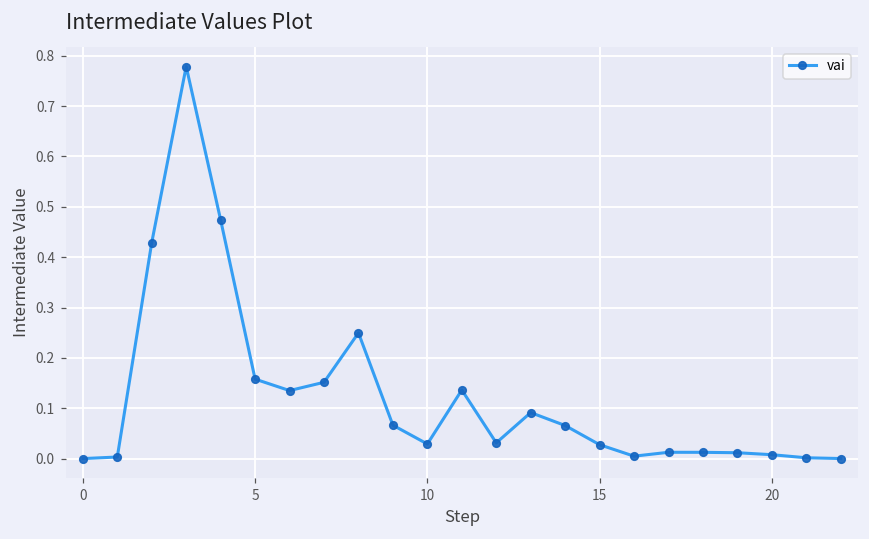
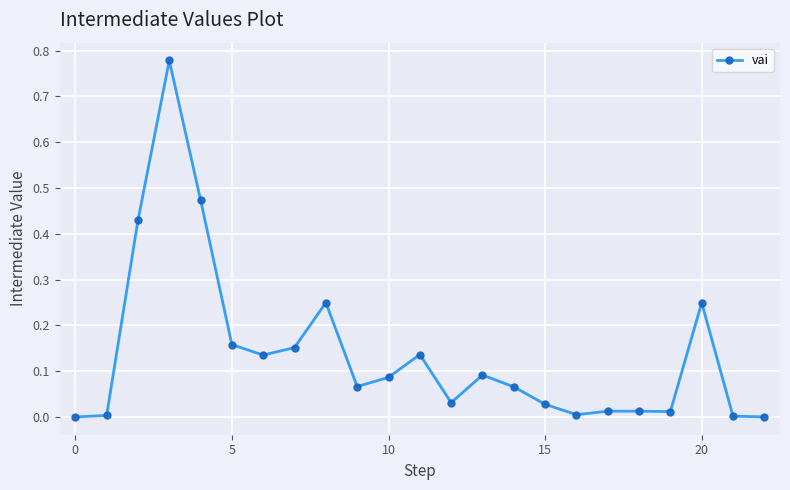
10: 0.03 -> 0.09
20: 0.01 -> 0.25
